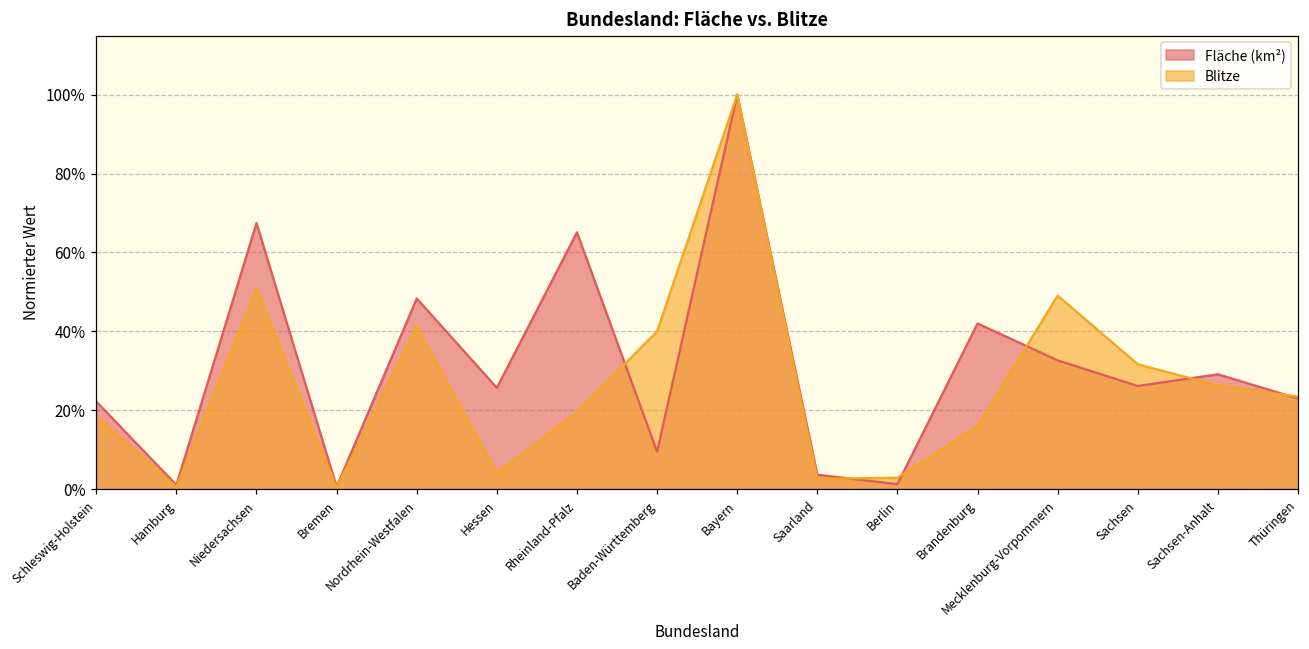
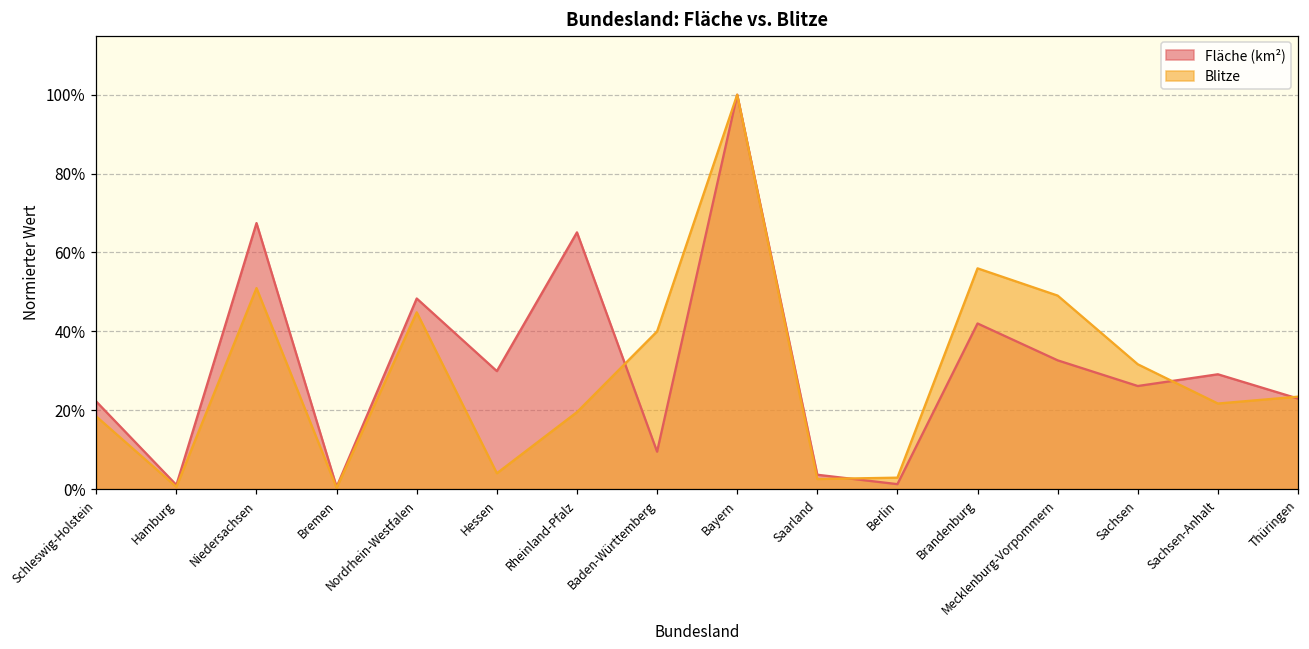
Blitze, Nordrhein-Westfalen: 41% -> 45%
Fläche (km²), Hessen: 26% -> 30%
Blitze, Brandenburg: 16% -> 56%
Blitze, Sachsen-Anhalt: 26% -> 22%
